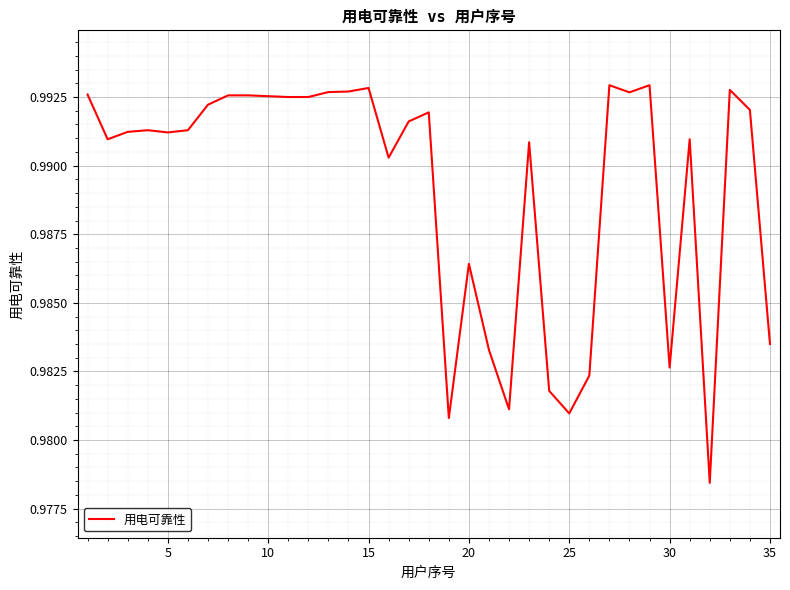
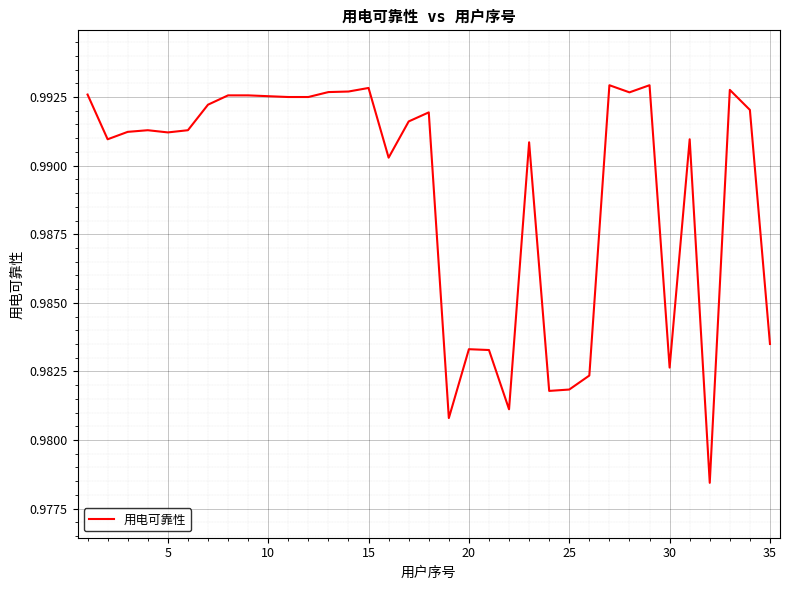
20: 0.9864 -> 0.9833
25: 0.9810 -> 0.9818
